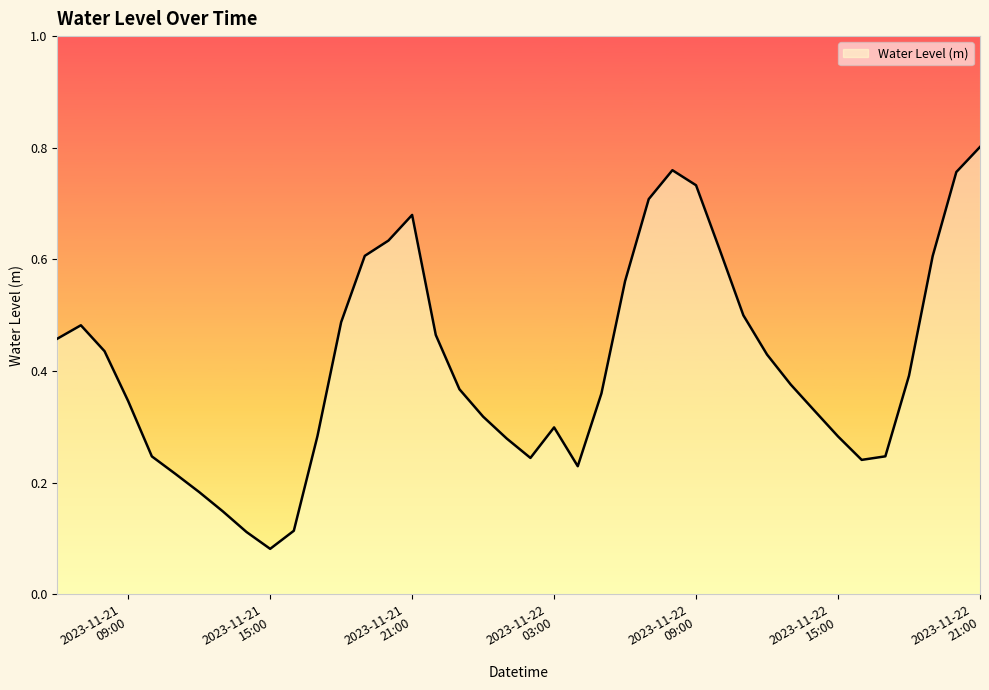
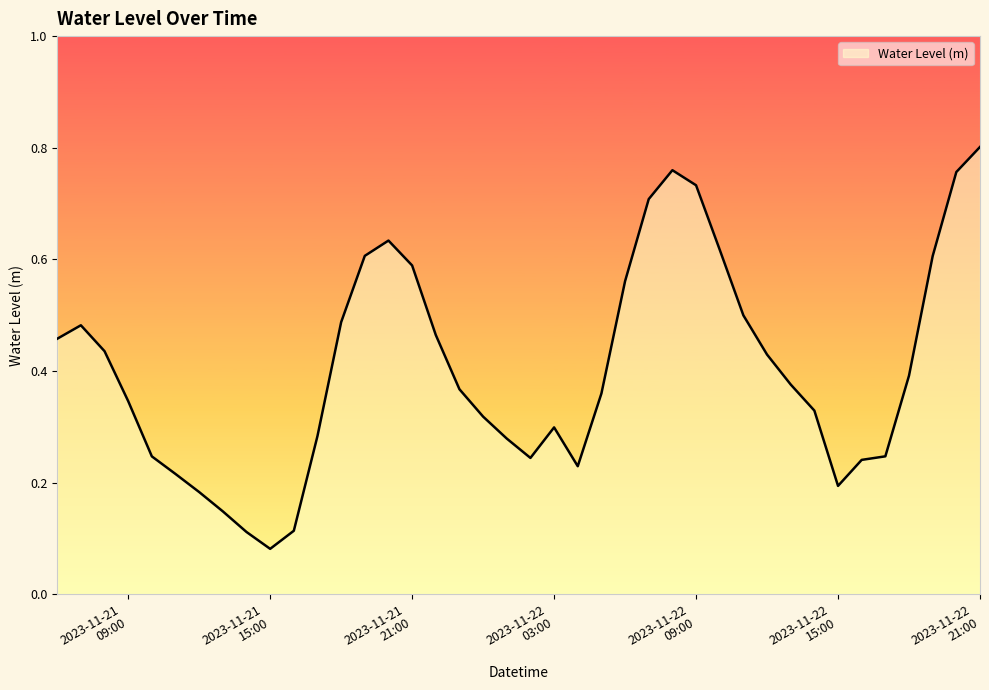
2023-11-21 21:00: 0.68 -> 0.59
2023-11-22 15:00: 0.28 -> 0.19
